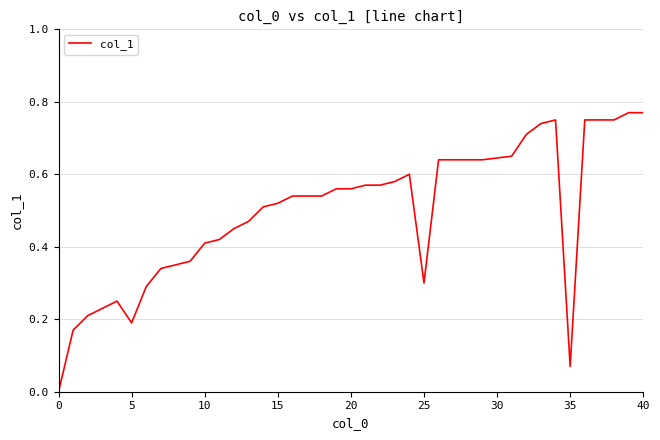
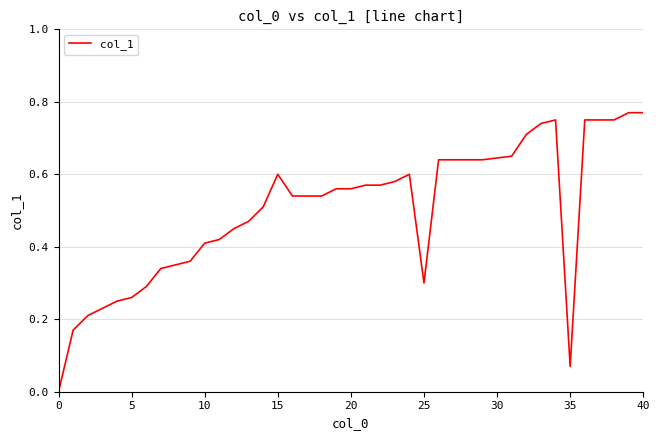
5: 0.19 -> 0.26
15: 0.52 -> 0.60
